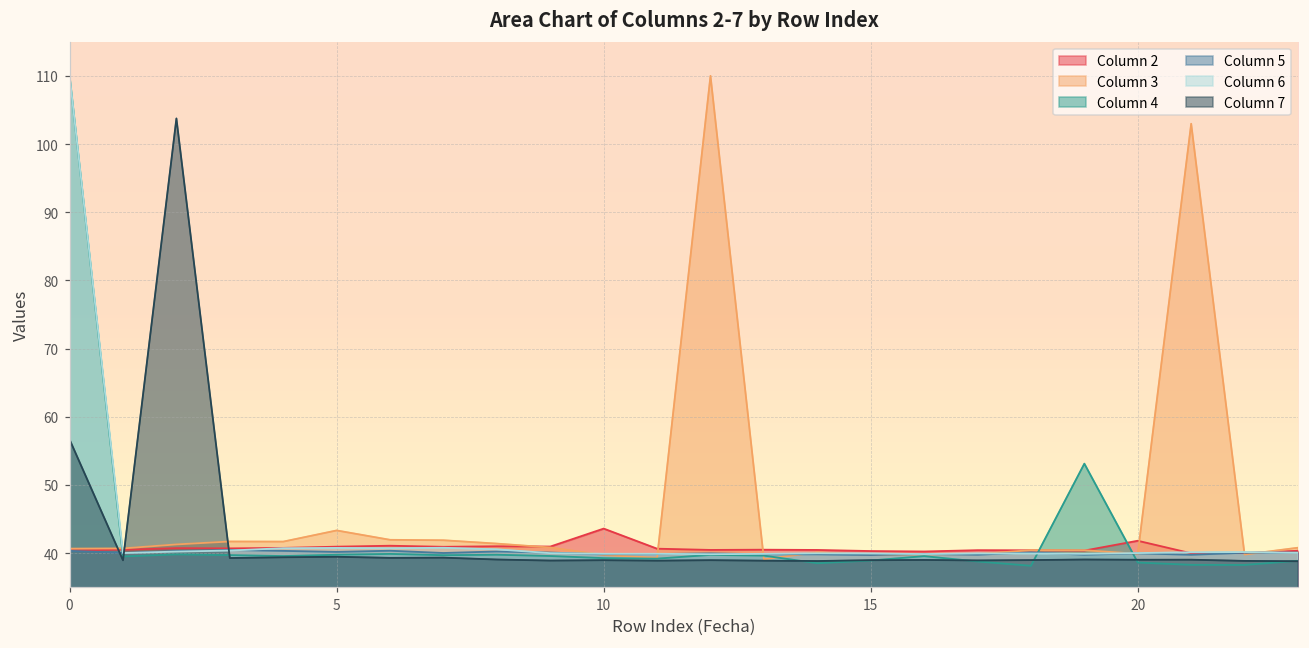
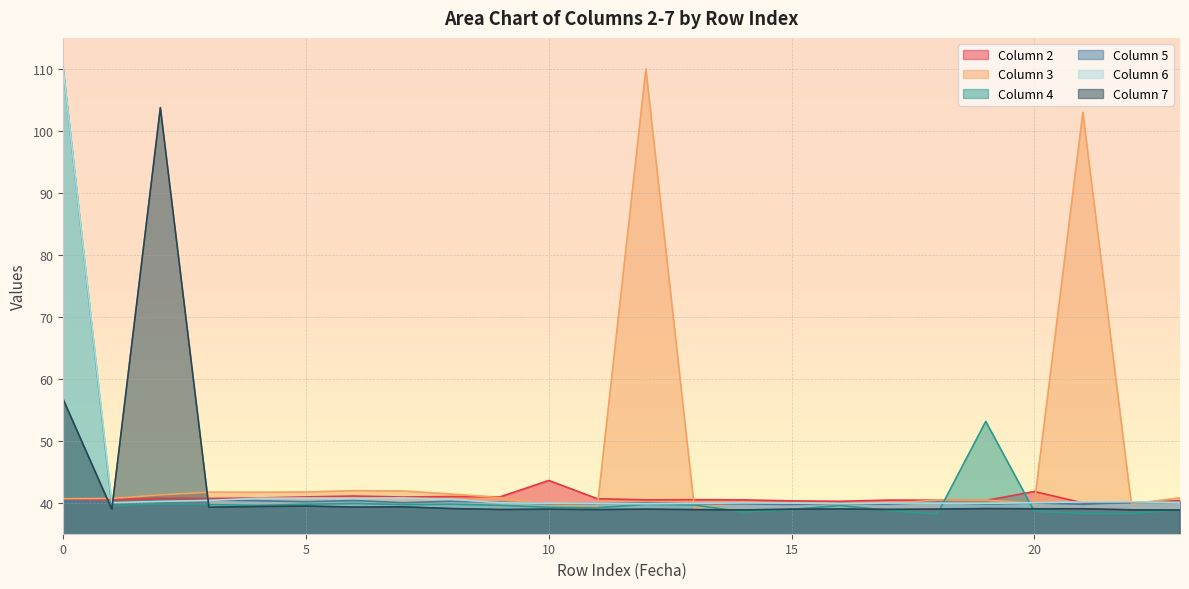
Column 3, 5: 43 -> 42
